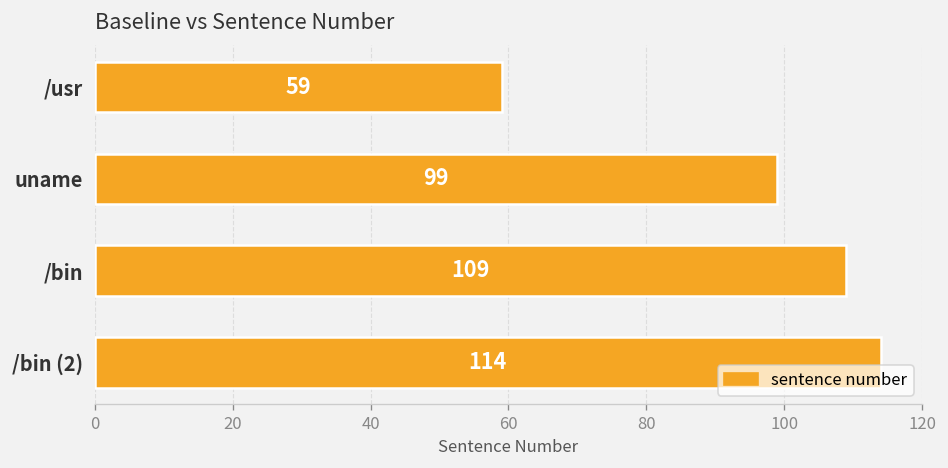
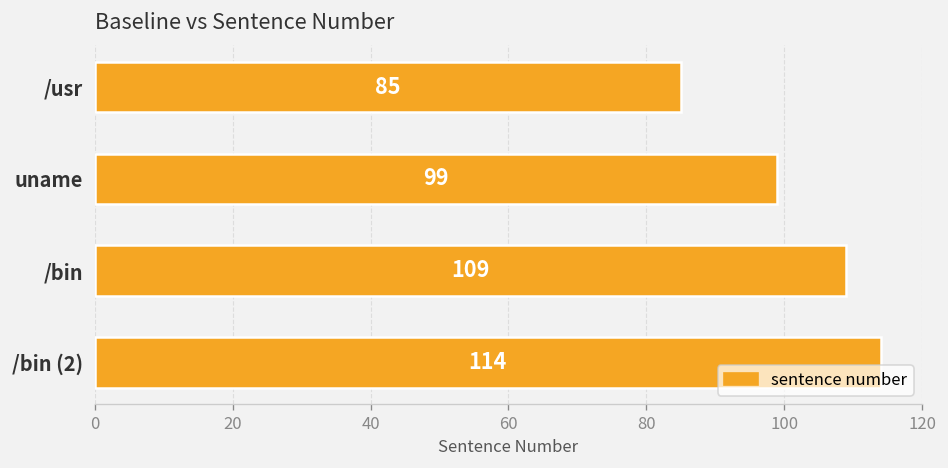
/usr: 59 -> 85
